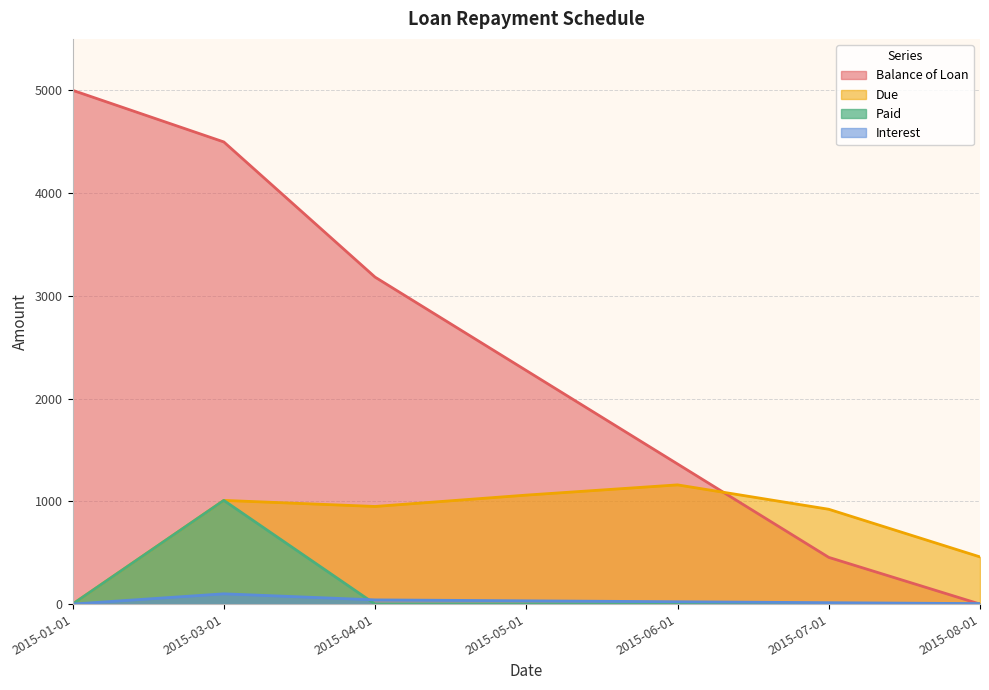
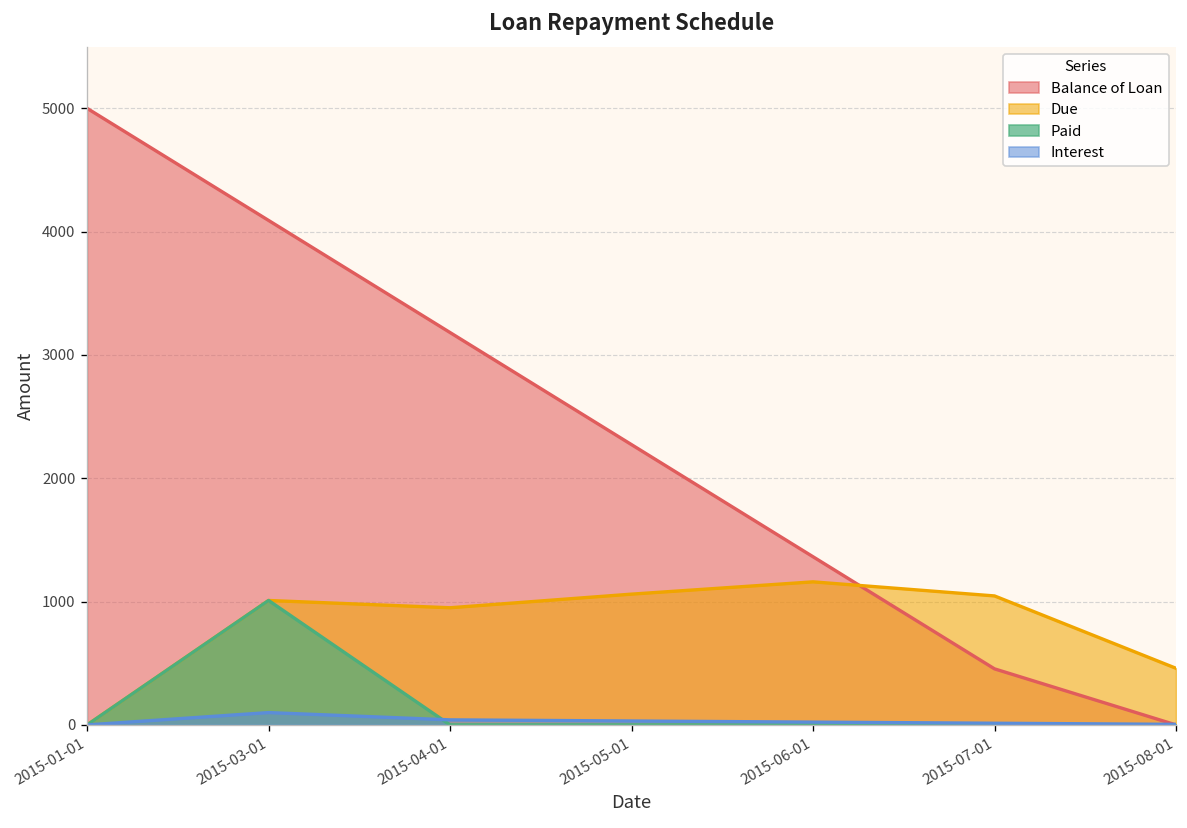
Balance of Loan, 2015-03-01: 4500 -> 4090
Due, 2015-07-01: 920 -> 1050
